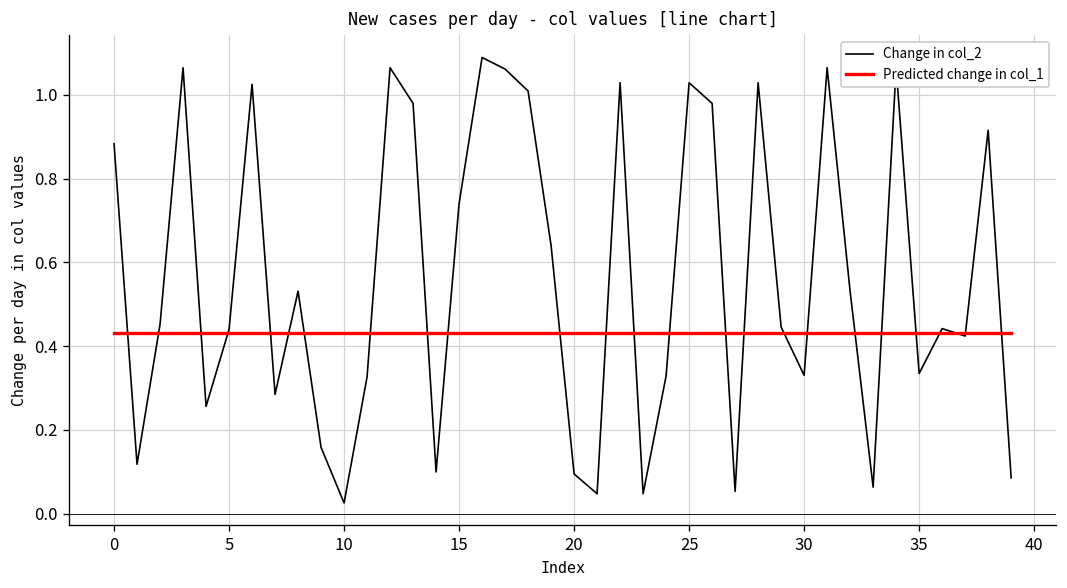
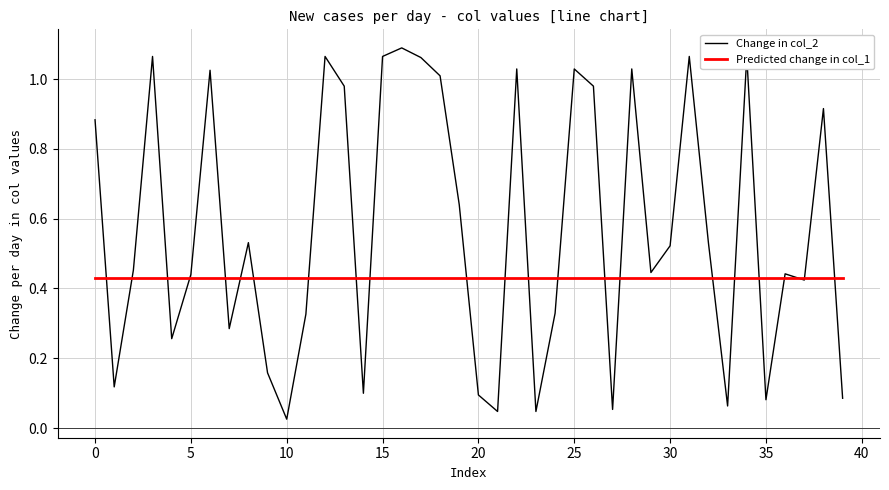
Change in col_2, 15: 0.74 -> 1.06
Change in col_2, 30: 0.33 -> 0.52
Change in col_2, 35: 0.33 -> 0.08
